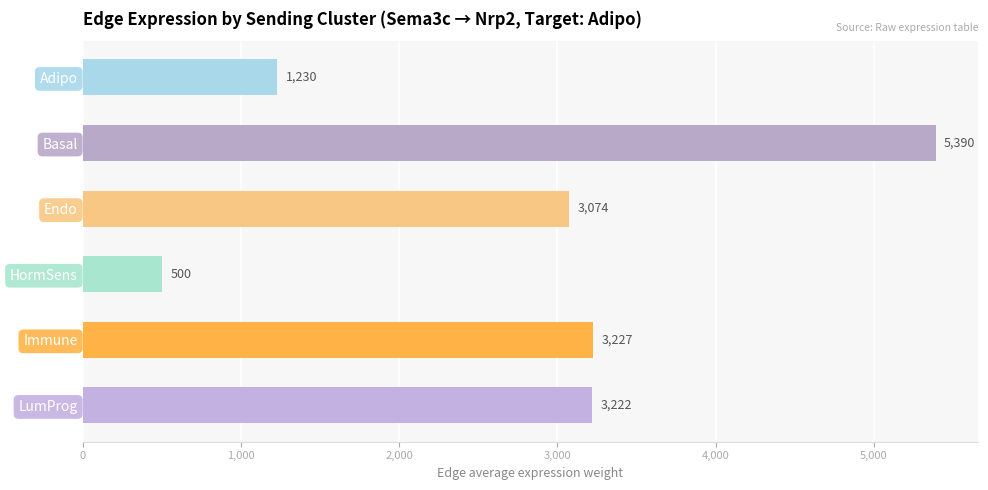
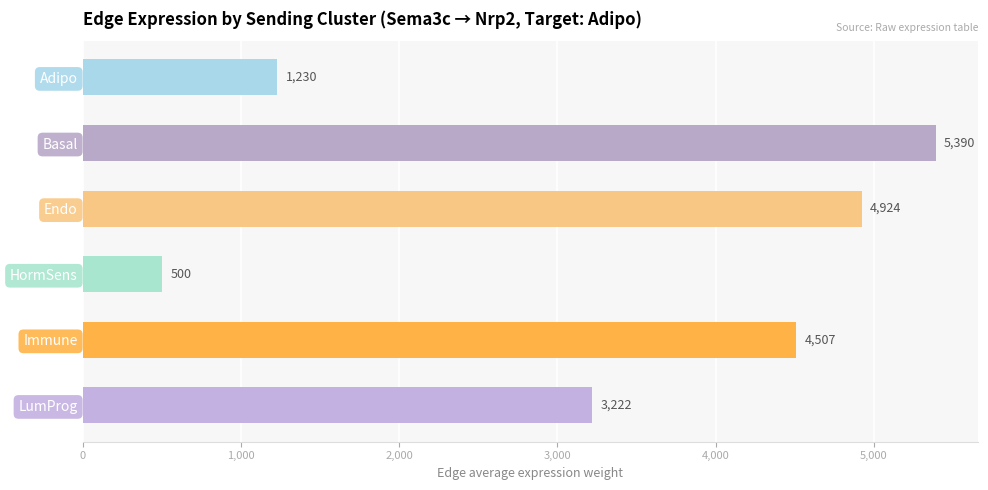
Endo: 3,074 -> 4,924
Immune: 3,227 -> 4,507
